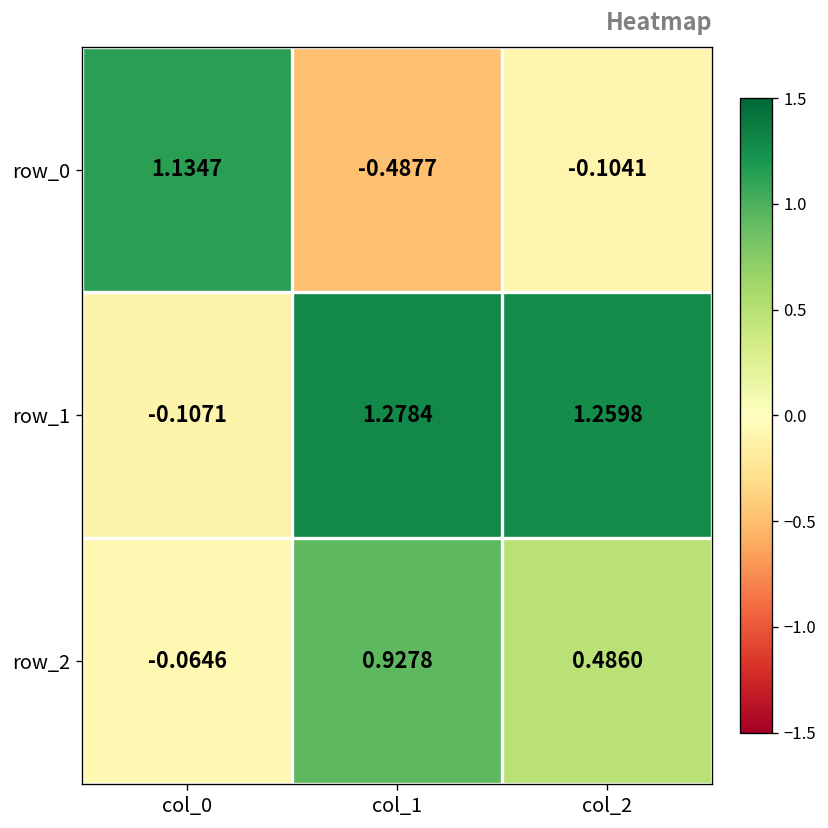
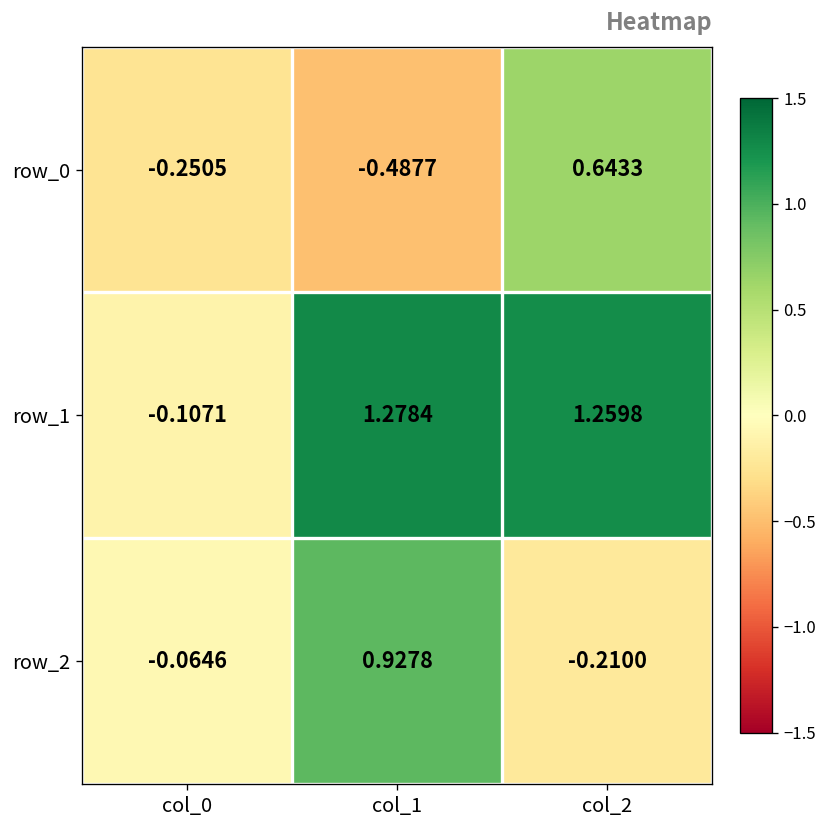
row_0, col_0: 1.1347 -> -0.2505
row_0, col_2: -0.1041 -> 0.6433
row_2, col_2: 0.4860 -> -0.2100
